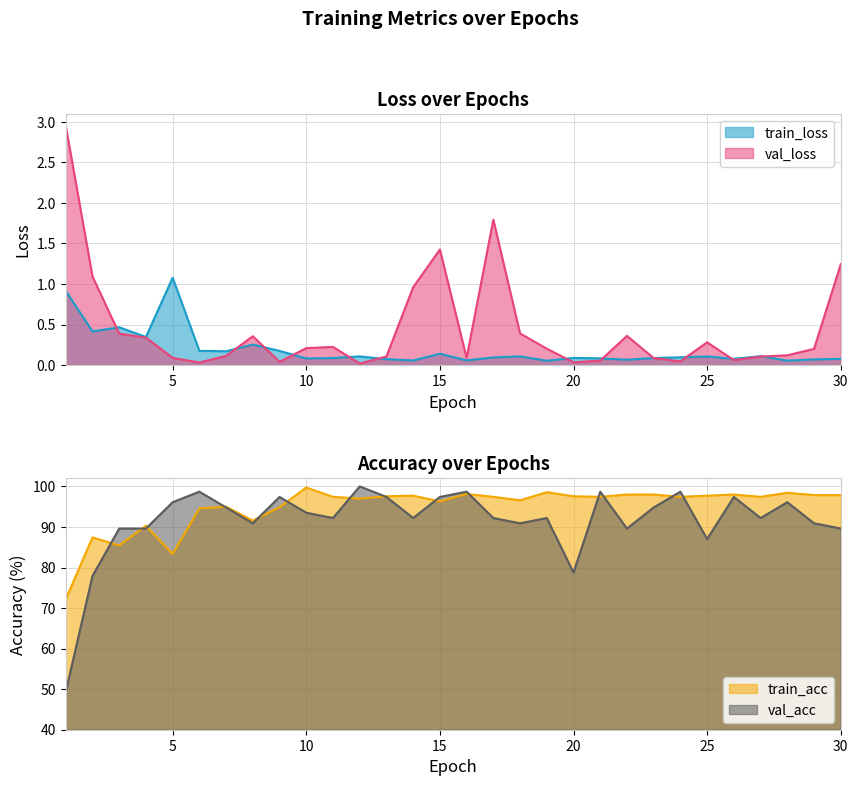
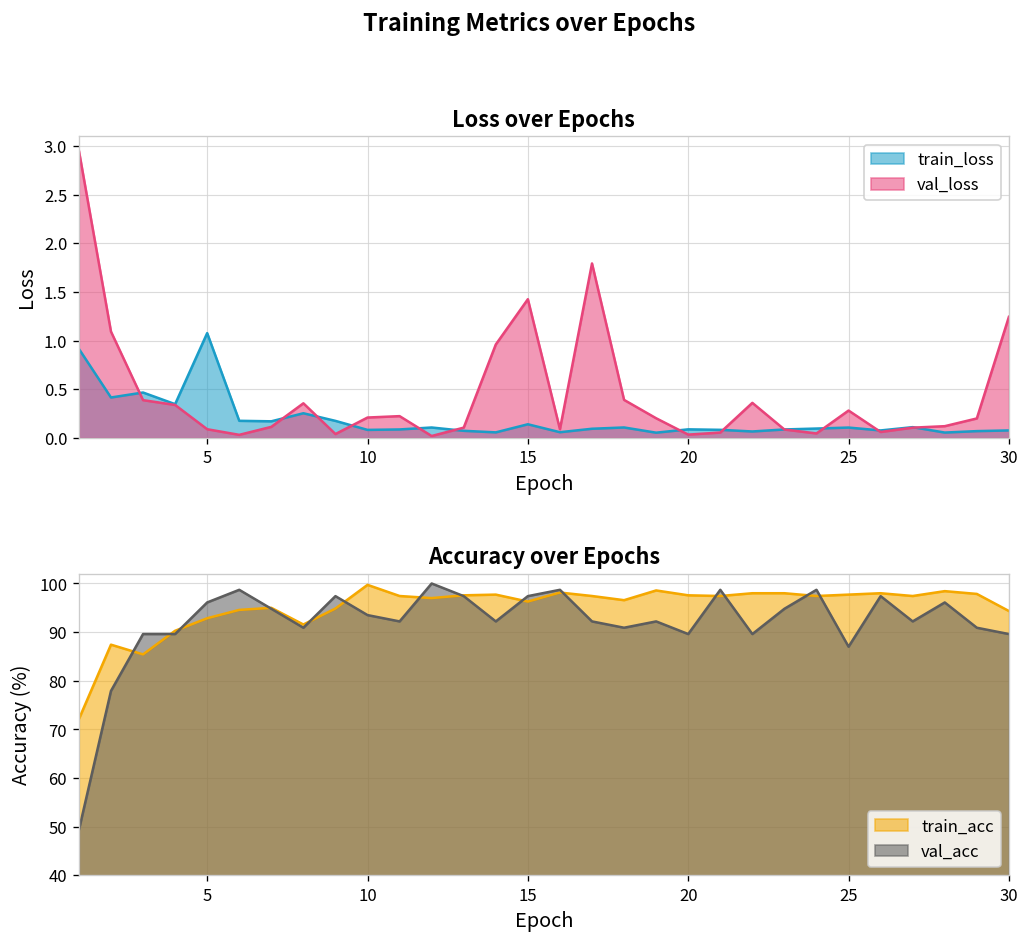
Accuracy over Epochs, train_acc, 5: 83 -> 93
Accuracy over Epochs, val_acc, 20: 79 -> 90
Accuracy over Epochs, train_acc, 30: 98 -> 94
